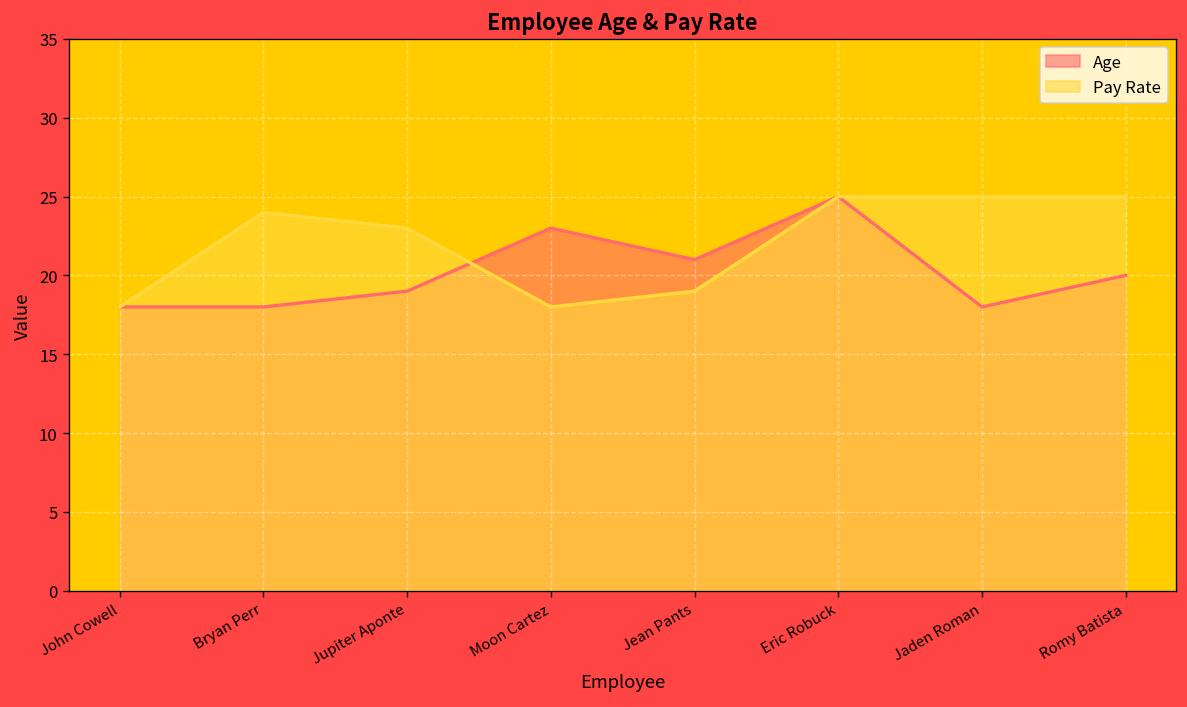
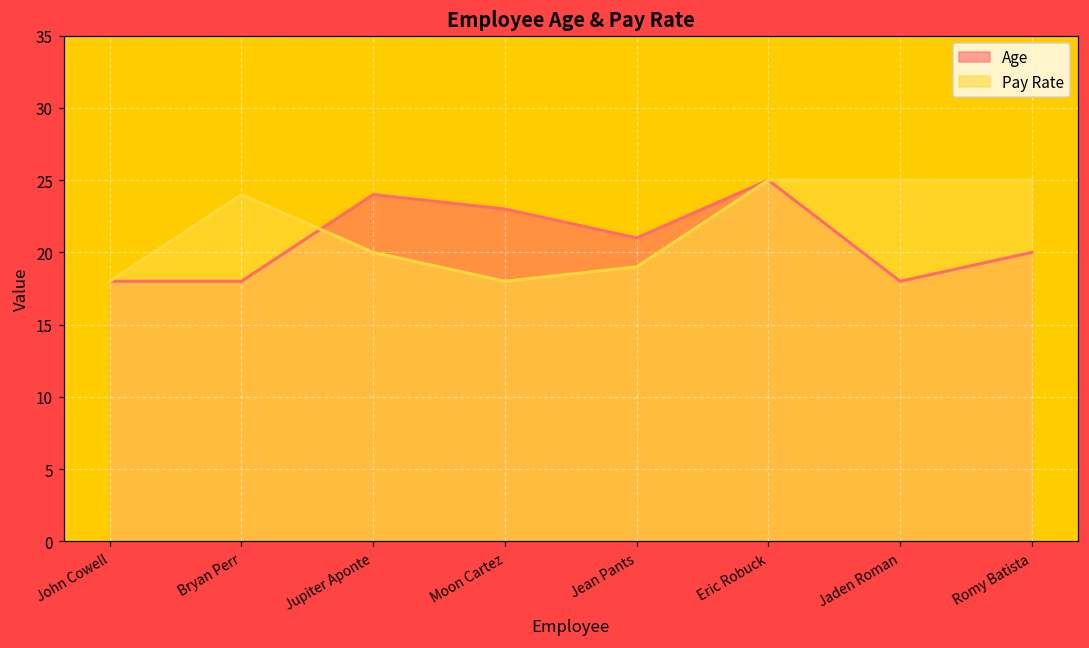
Age, Jupiter Aponte: 19 -> 24
Pay Rate, Jupiter Aponte: 23 -> 20
